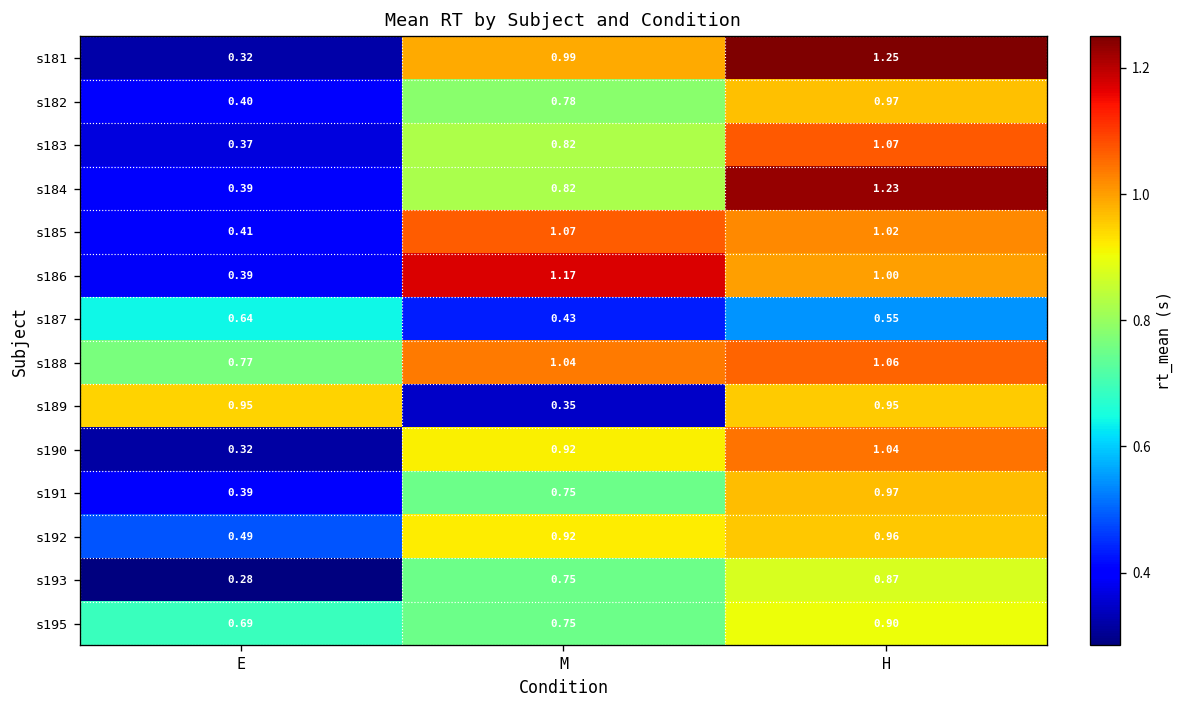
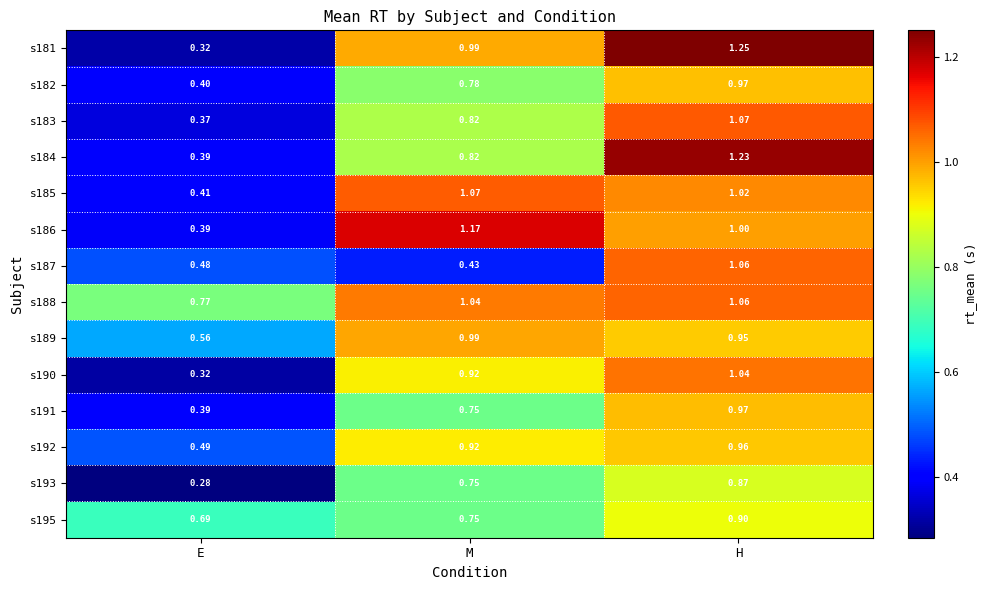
s187, E: 0.64 -> 0.48
s187, H: 0.55 -> 1.06
s189, E: 0.95 -> 0.56
s189, M: 0.35 -> 0.99
